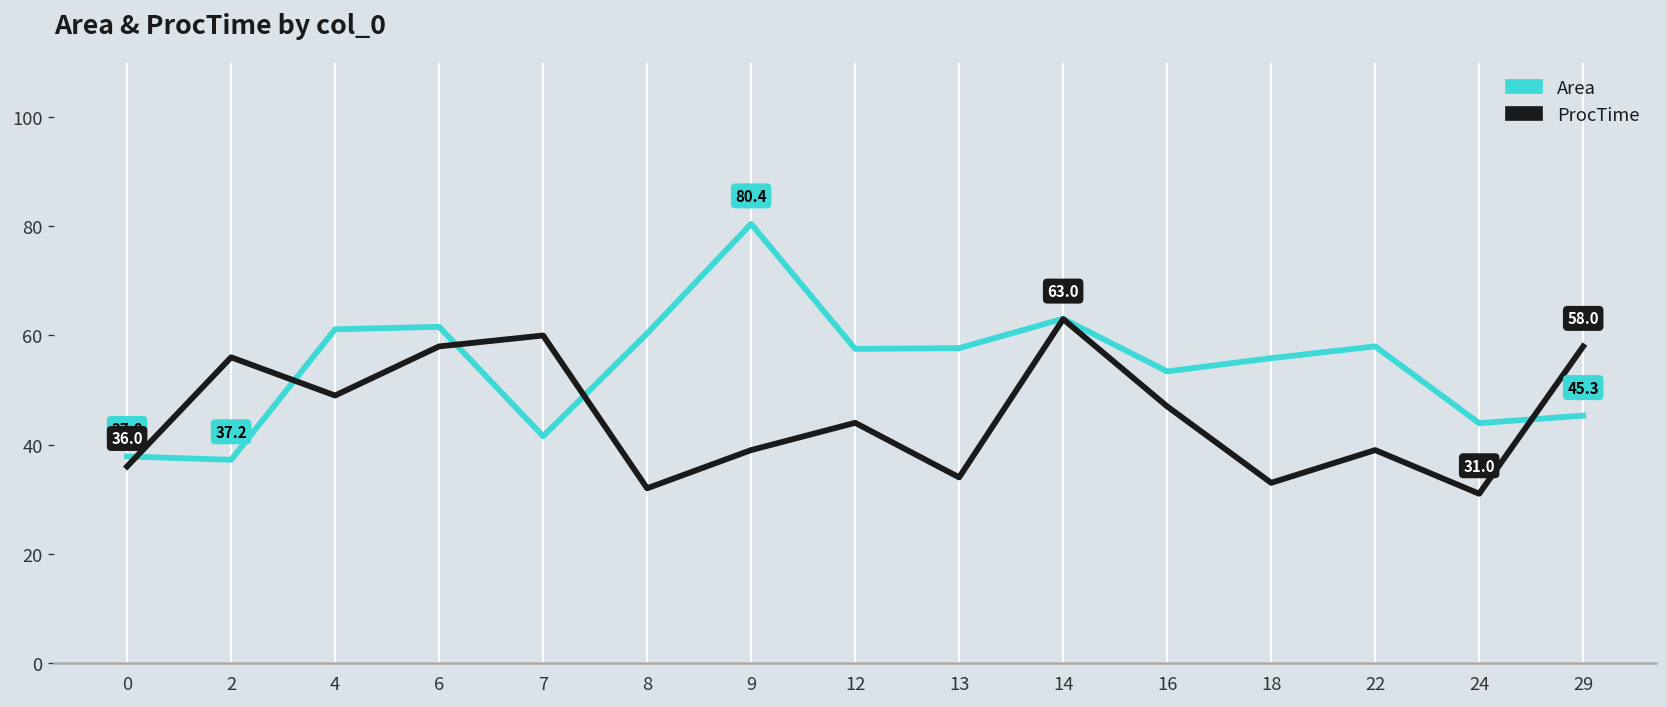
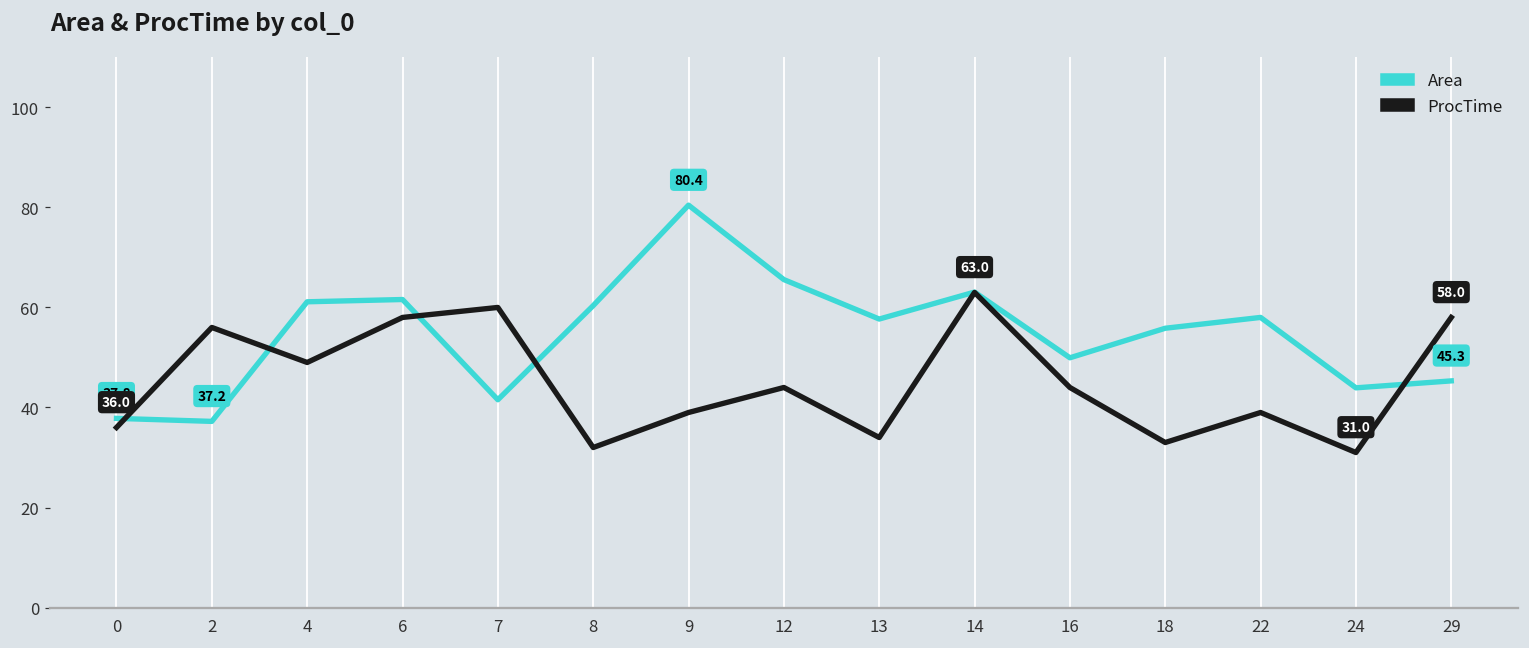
Area, 12: 58 -> 66
Area, 16: 53 -> 50
ProcTime, 16: 47 -> 44
